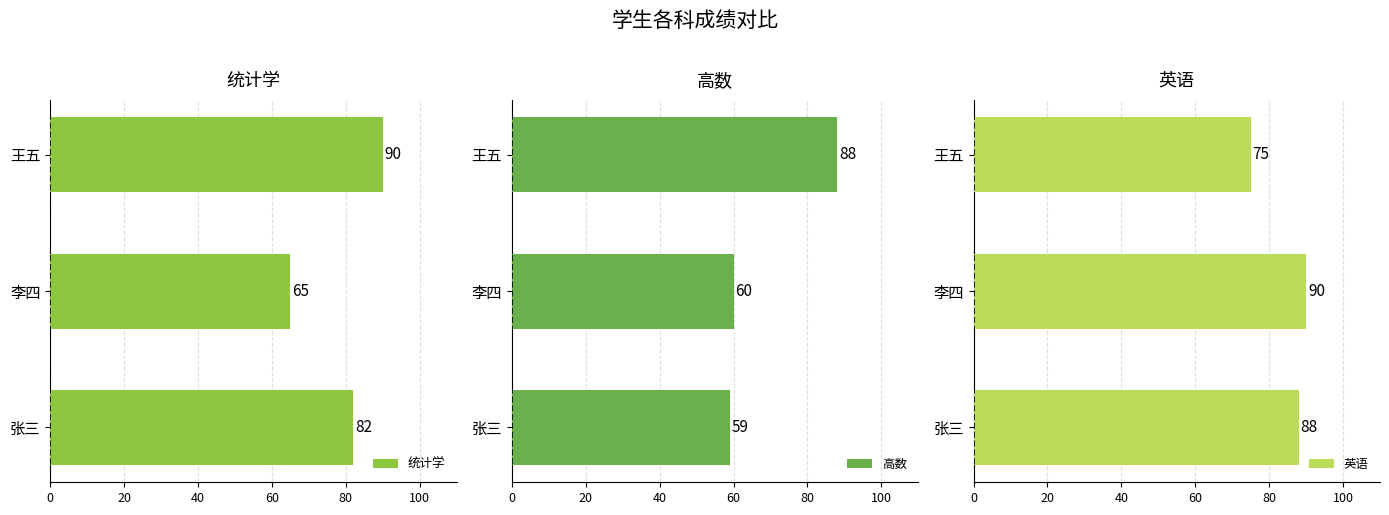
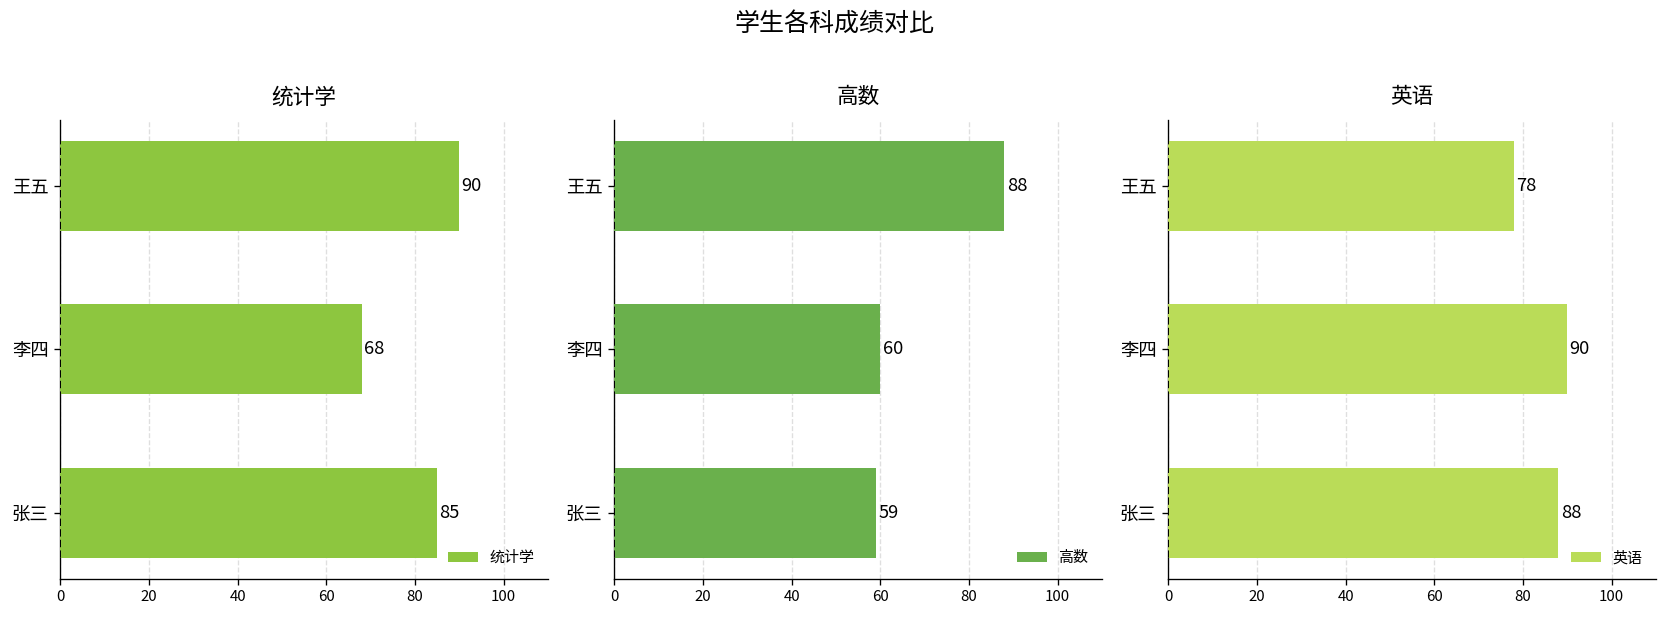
统计学, 李四: 65 -> 68
统计学, 张三: 82 -> 85
英语, 王五: 75 -> 78
